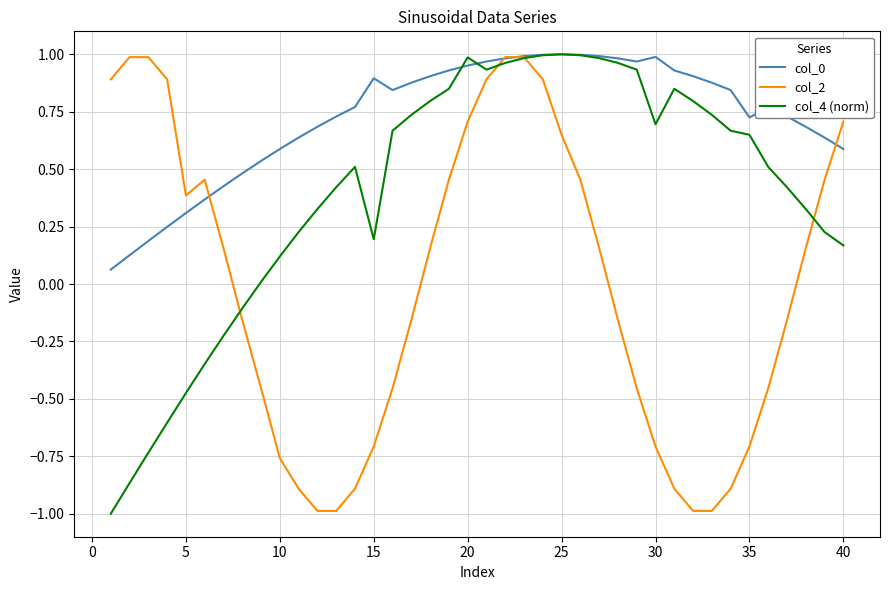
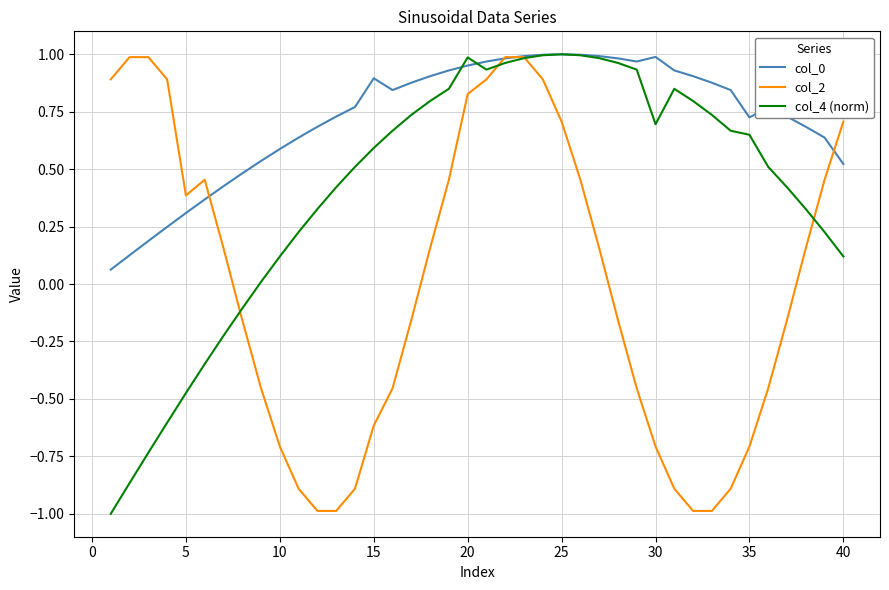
col_2, 10: -0.76 -> -0.71
col_2, 15: -0.71 -> -0.62
col_4 (norm), 15: 0.19 -> 0.59
col_2, 20: 0.71 -> 0.83
col_2, 25: 0.65 -> 0.71
col_0, 40: 0.59 -> 0.52
col_4 (norm), 40: 0.17 -> 0.12
